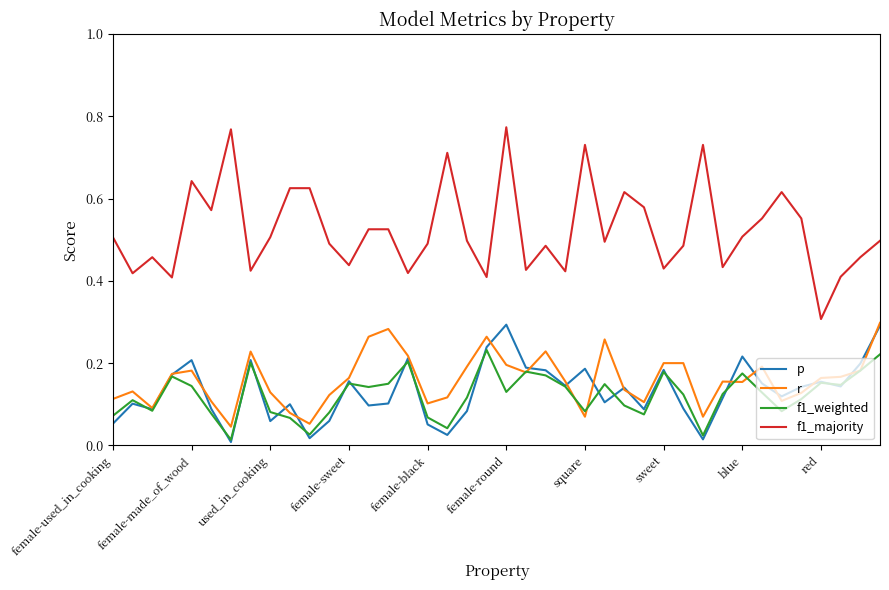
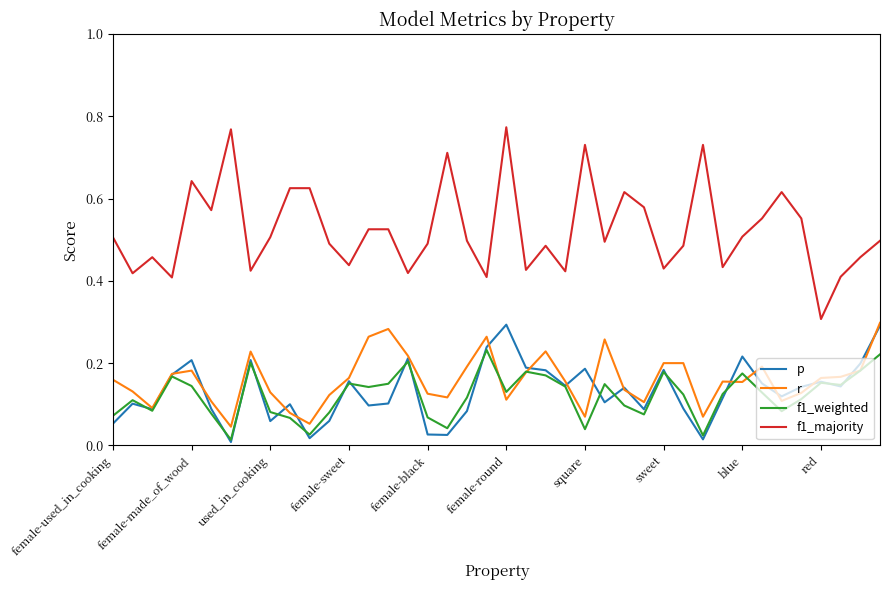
r, female-used_in_cooking: 0.11 -> 0.16
p, female-black: 0.05 -> 0.03
r, female-black: 0.10 -> 0.13
r, female-round: 0.20 -> 0.11
f1_weighted, square: 0.08 -> 0.04
